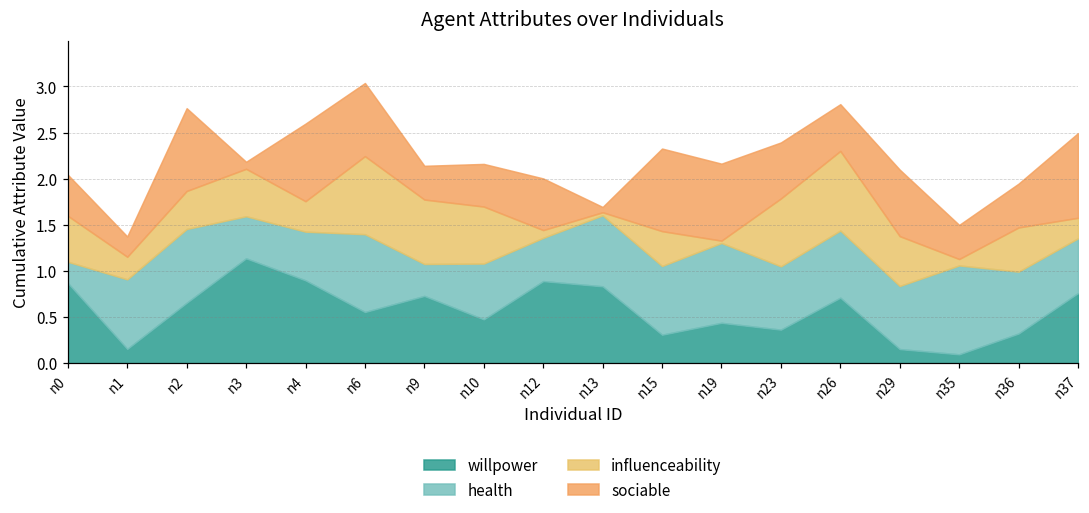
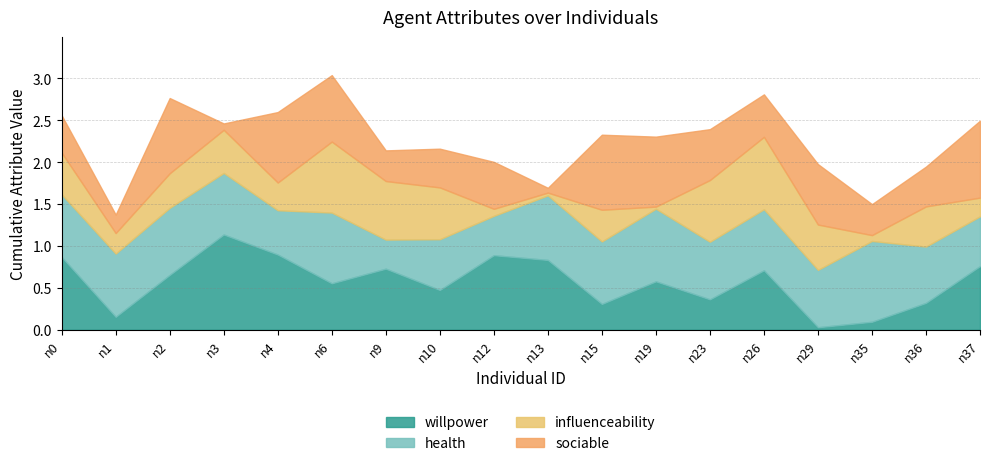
health, n0: 0.2 -> 0.7
health, n3: 0.5 -> 0.7
willpower, n19: 0.4 -> 0.6
willpower, n29: 0.2 -> 0.0
